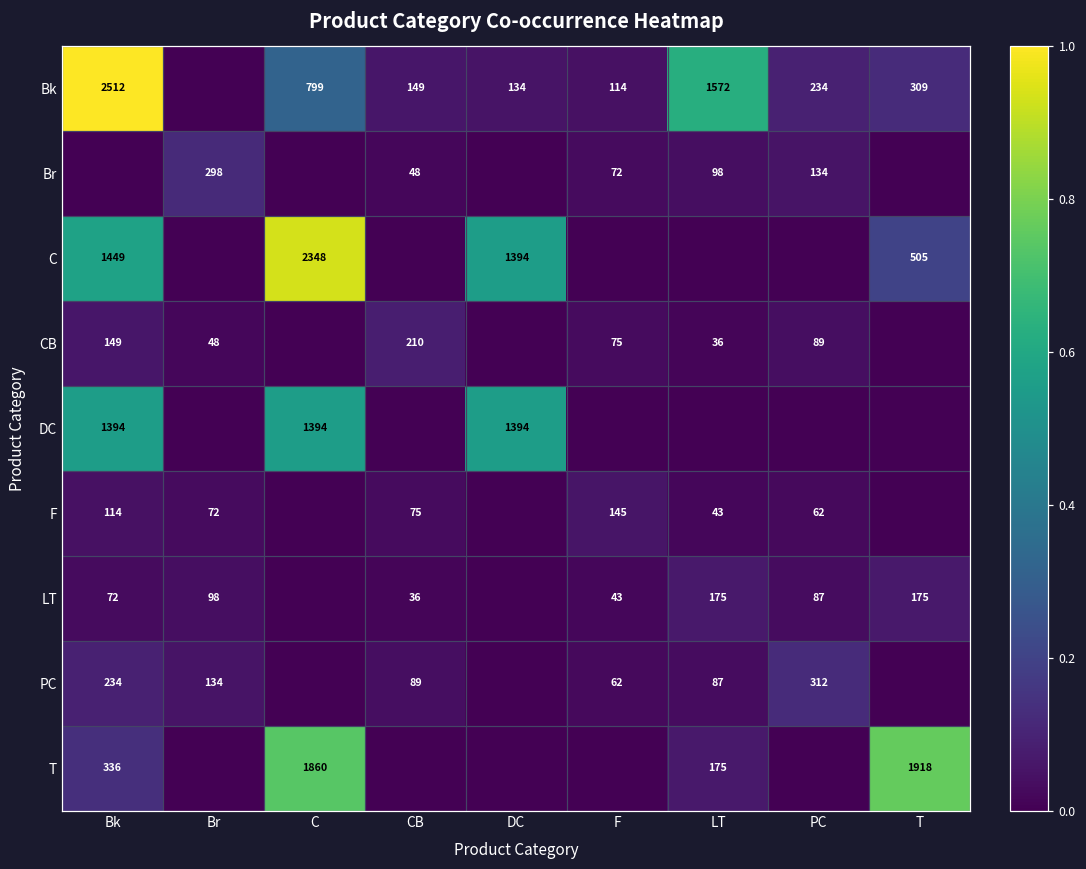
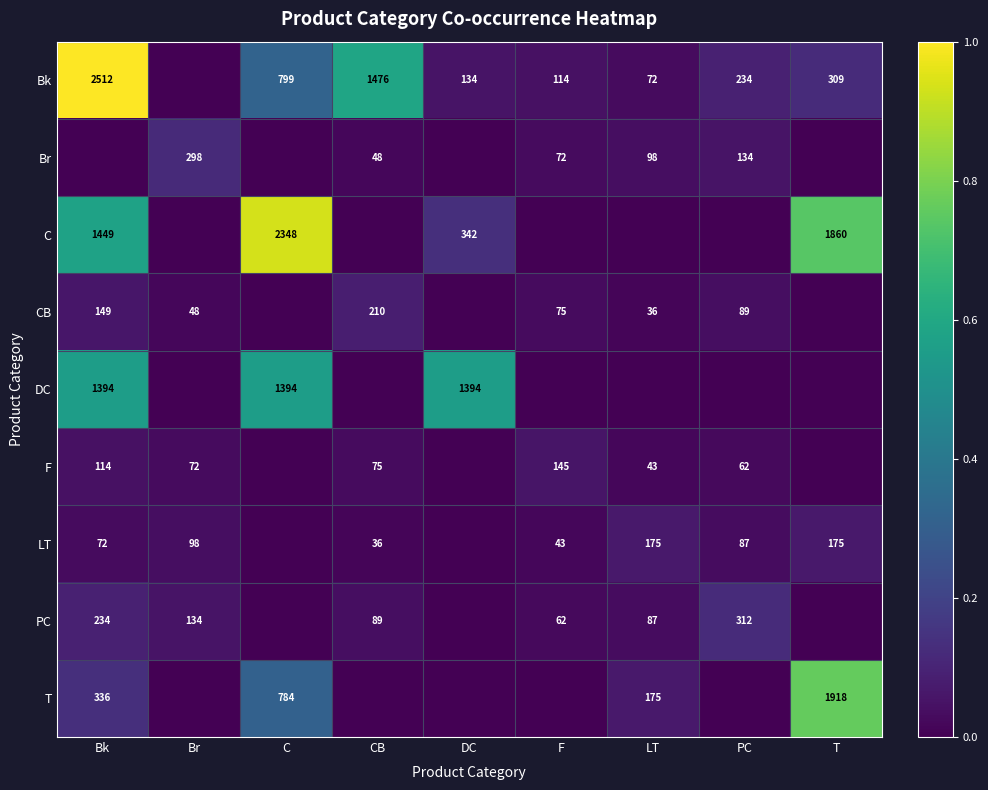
Bk, CB: 149 -> 1476
Bk, LT: 1572 -> 72
C, DC: 1394 -> 342
C, T: 505 -> 1860
T, C: 1860 -> 784
